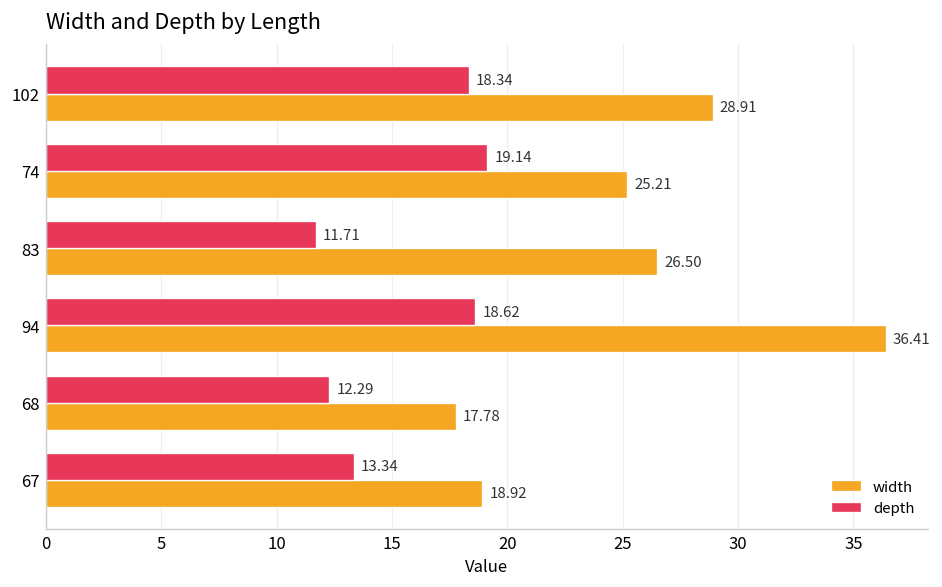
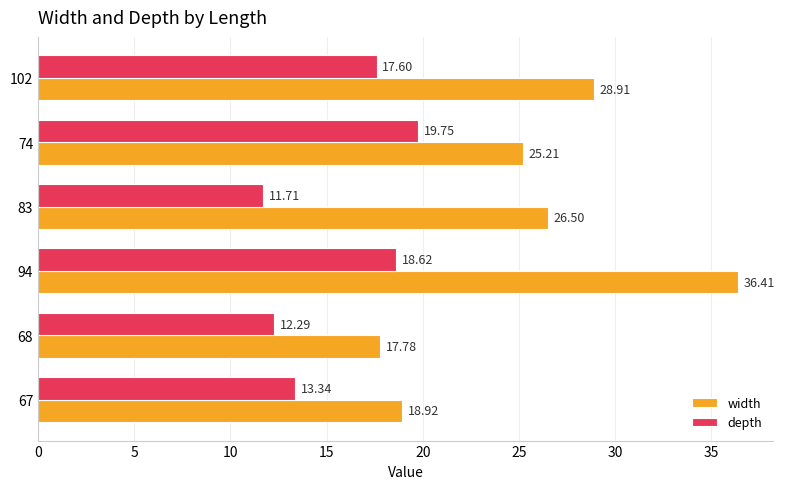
depth, 102: 18.34 -> 17.60
depth, 74: 19.14 -> 19.75
